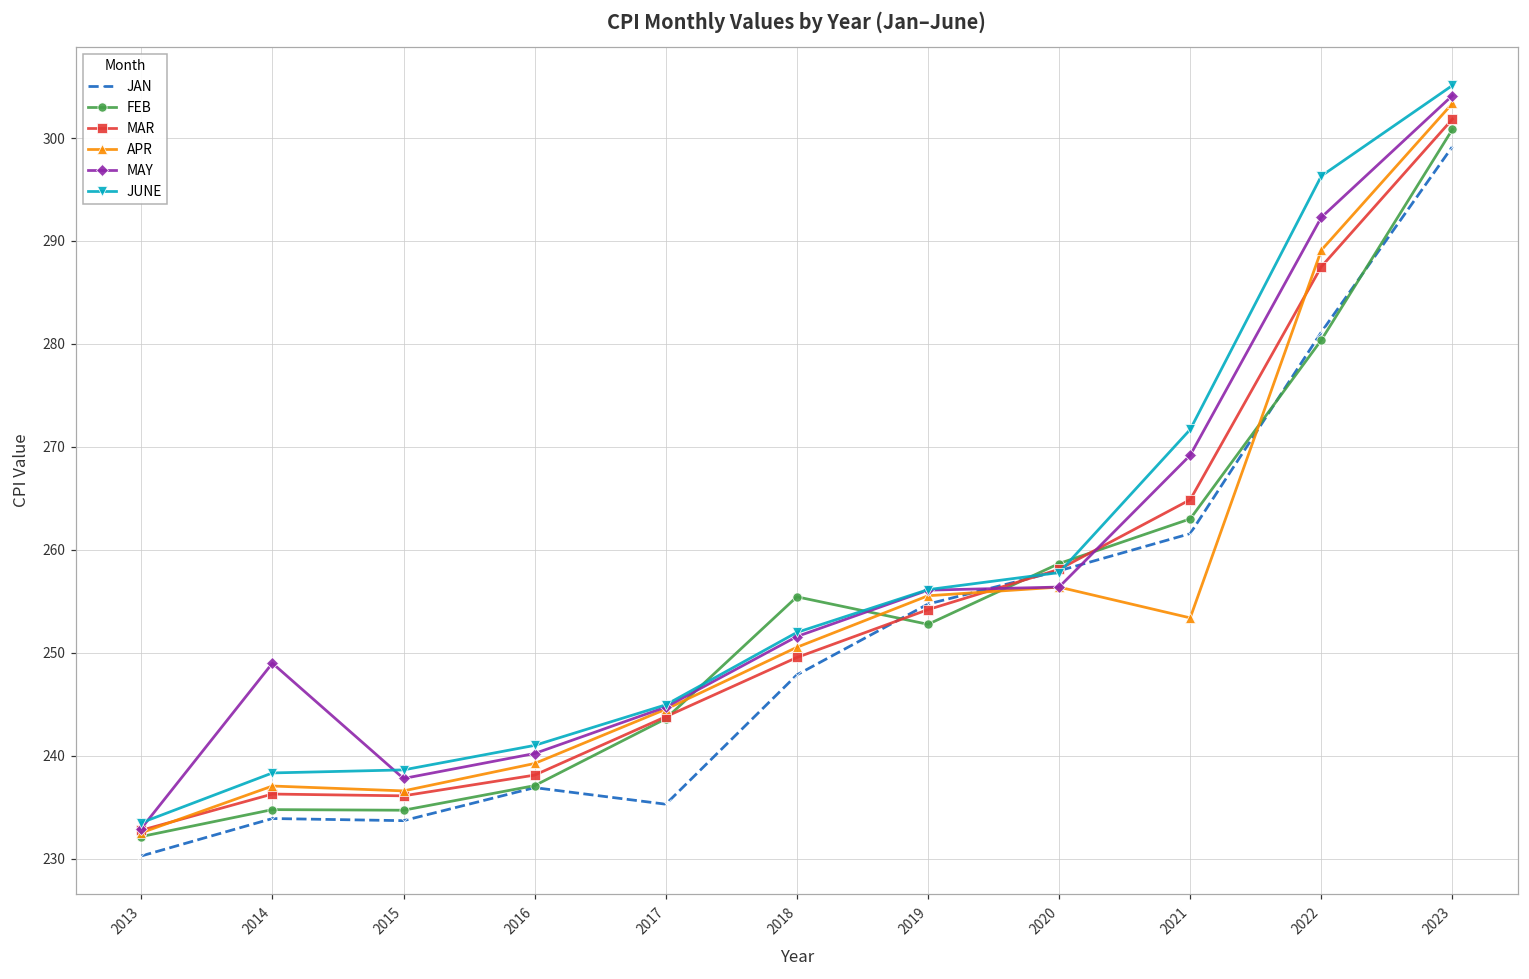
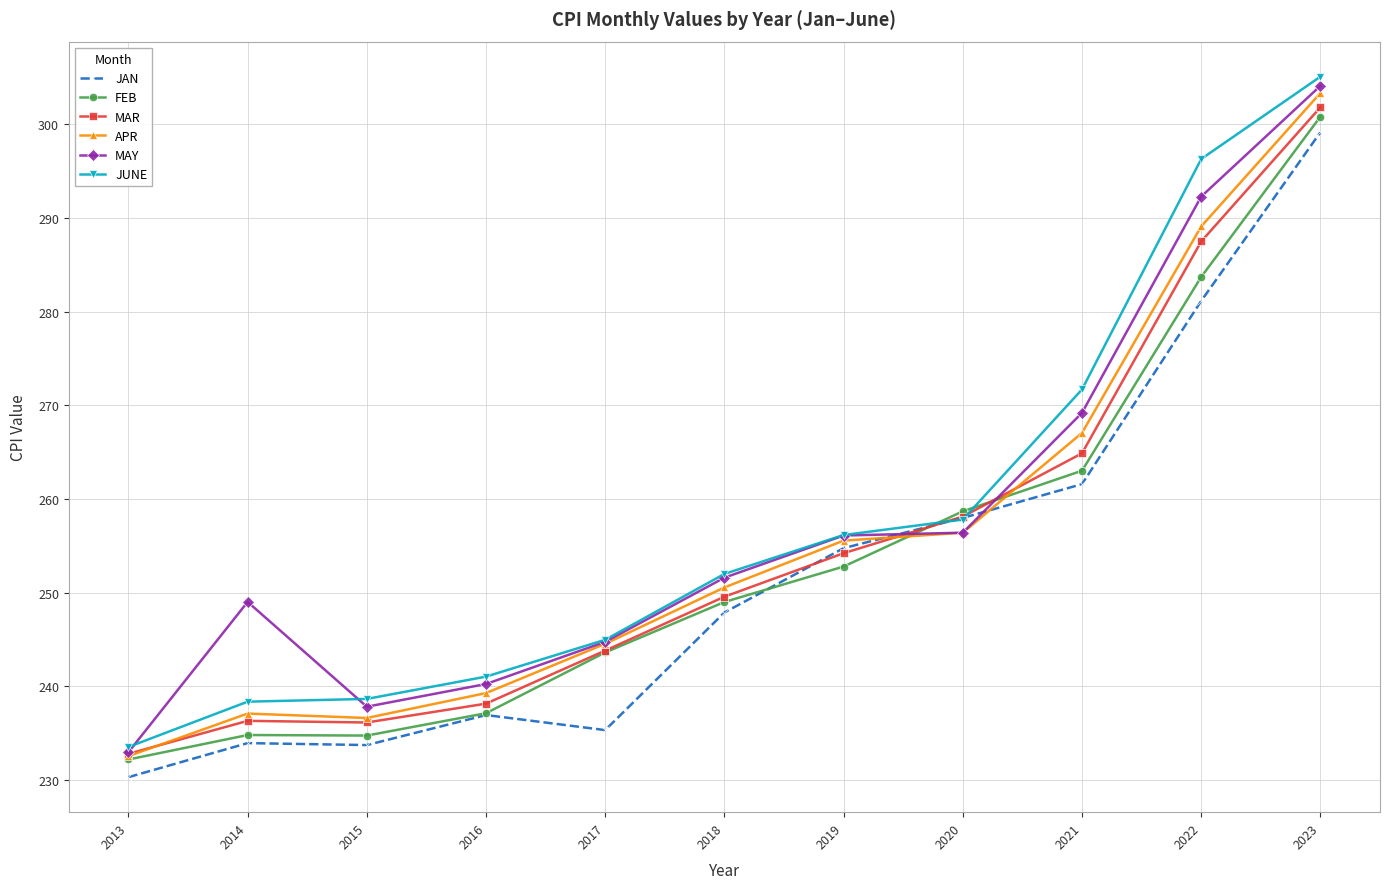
FEB, 2018: 255 -> 249
APR, 2021: 253 -> 267
FEB, 2022: 280 -> 284
